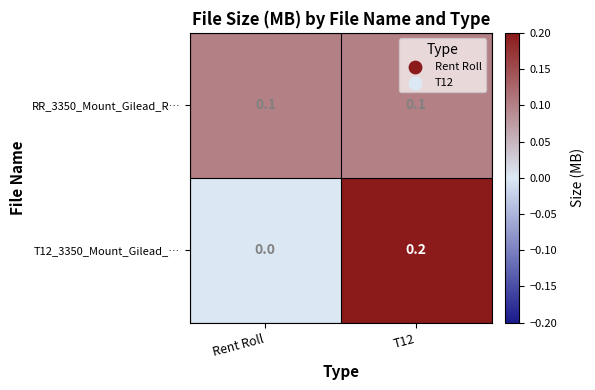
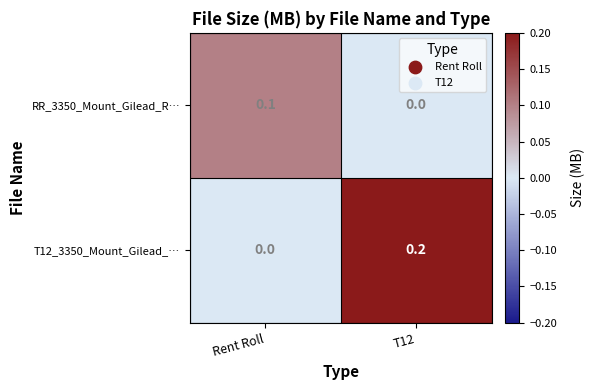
RR_3350_Mount_Gilead_R…, T12: 0.1 -> 0.0
